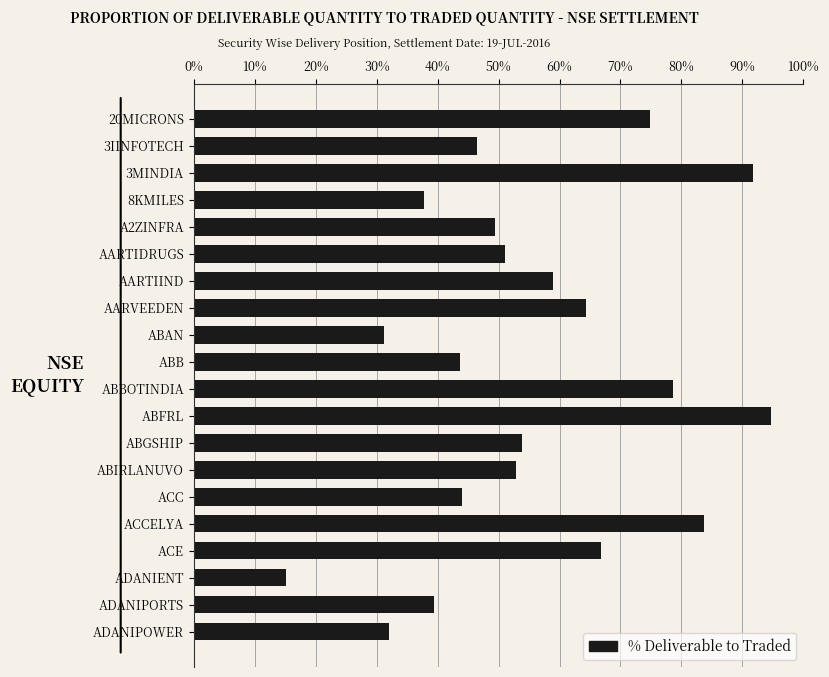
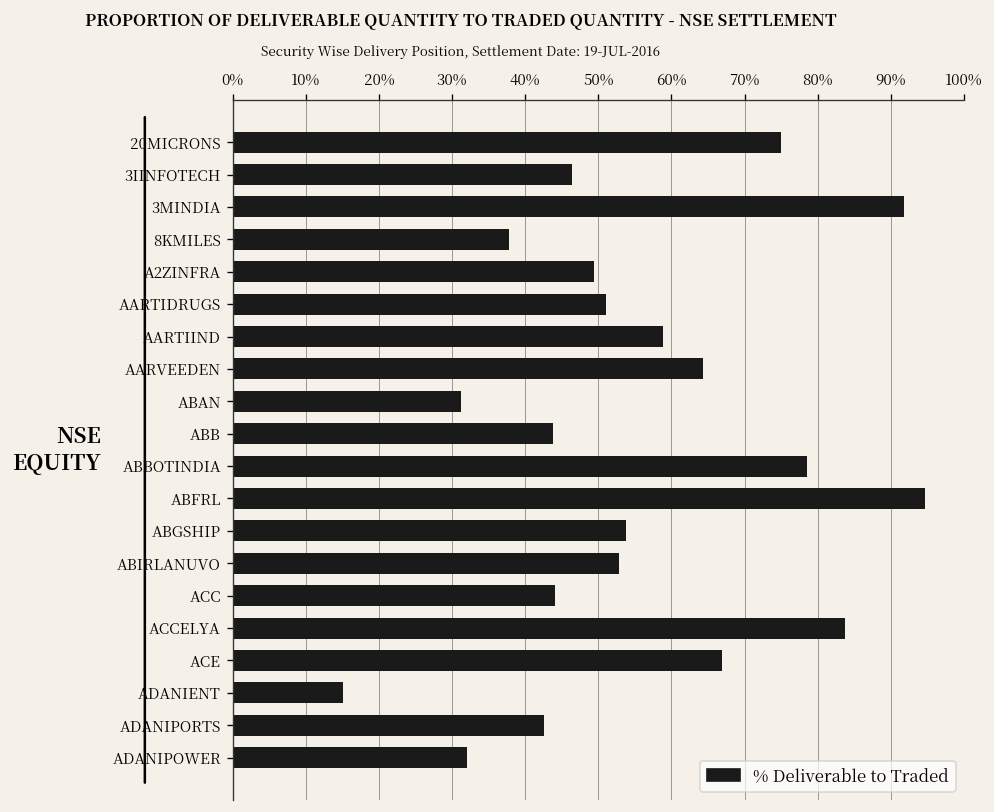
ADANIPORTS: 39% -> 43%
